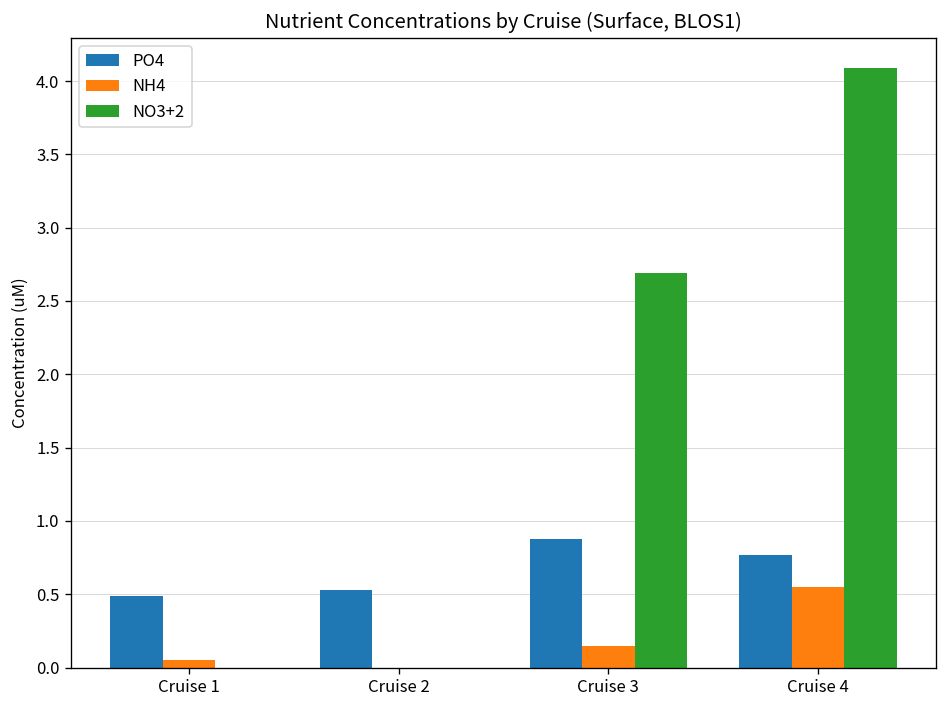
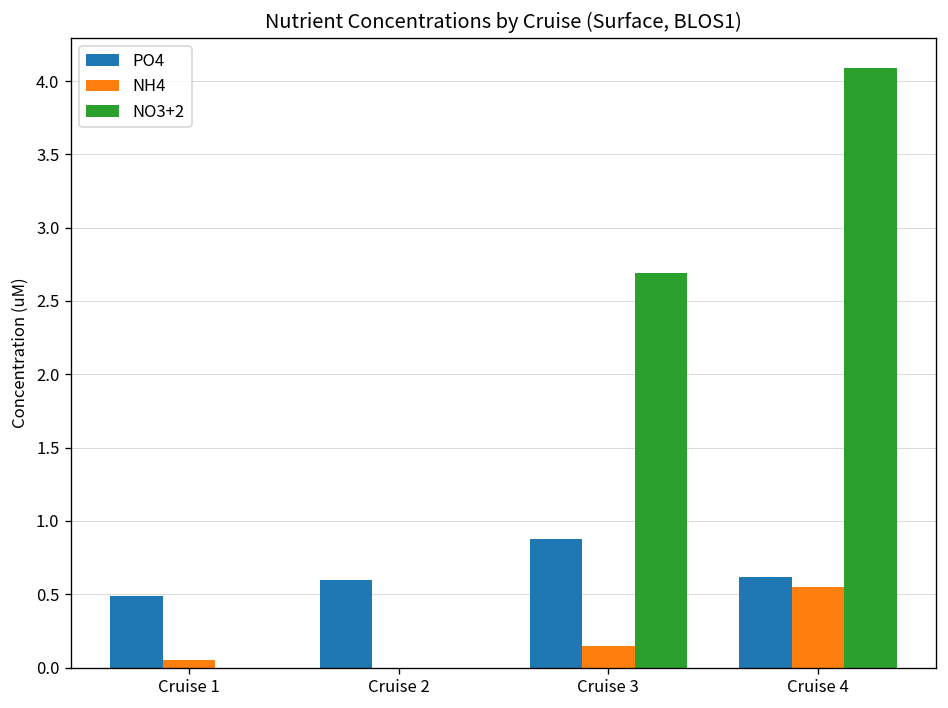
PO4, Cruise 2: 0.53 -> 0.60
PO4, Cruise 4: 0.77 -> 0.62
